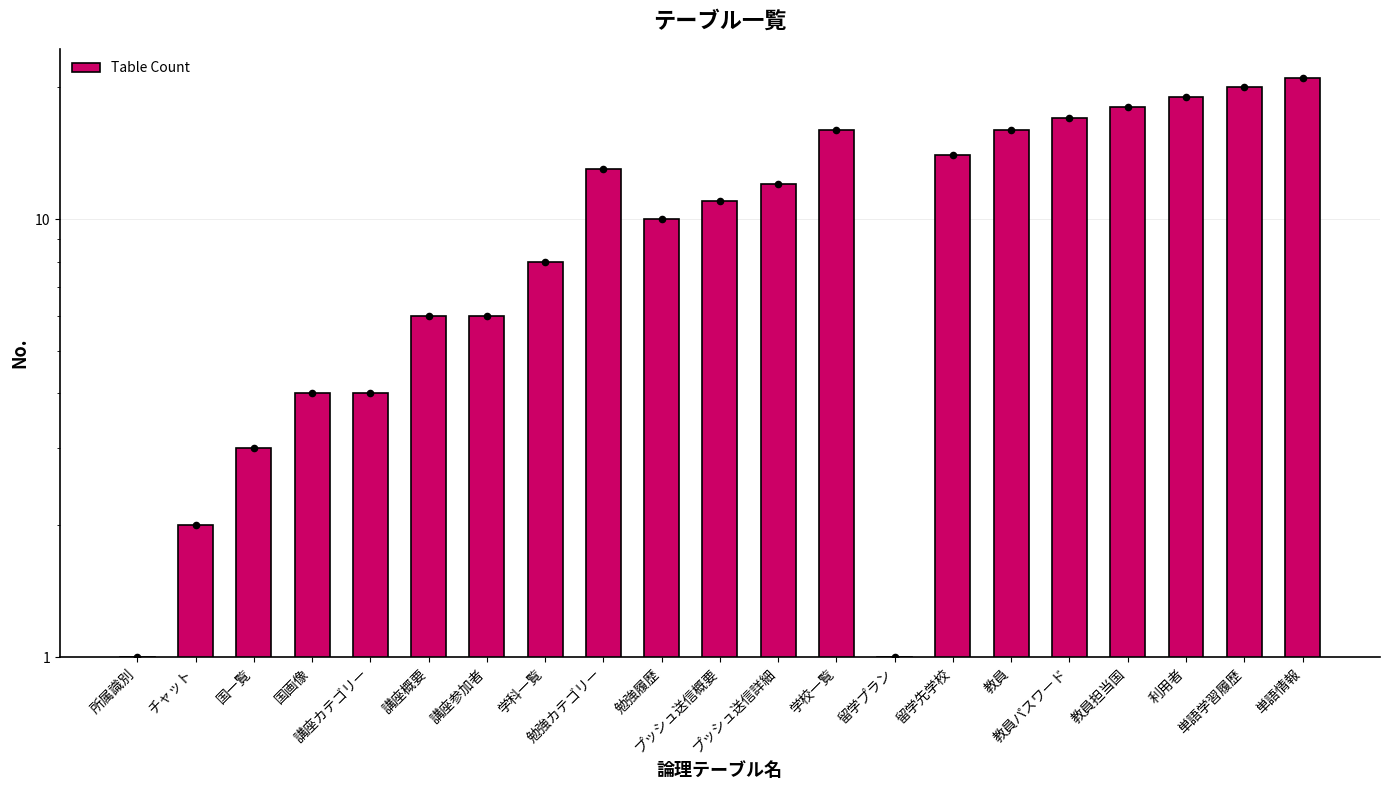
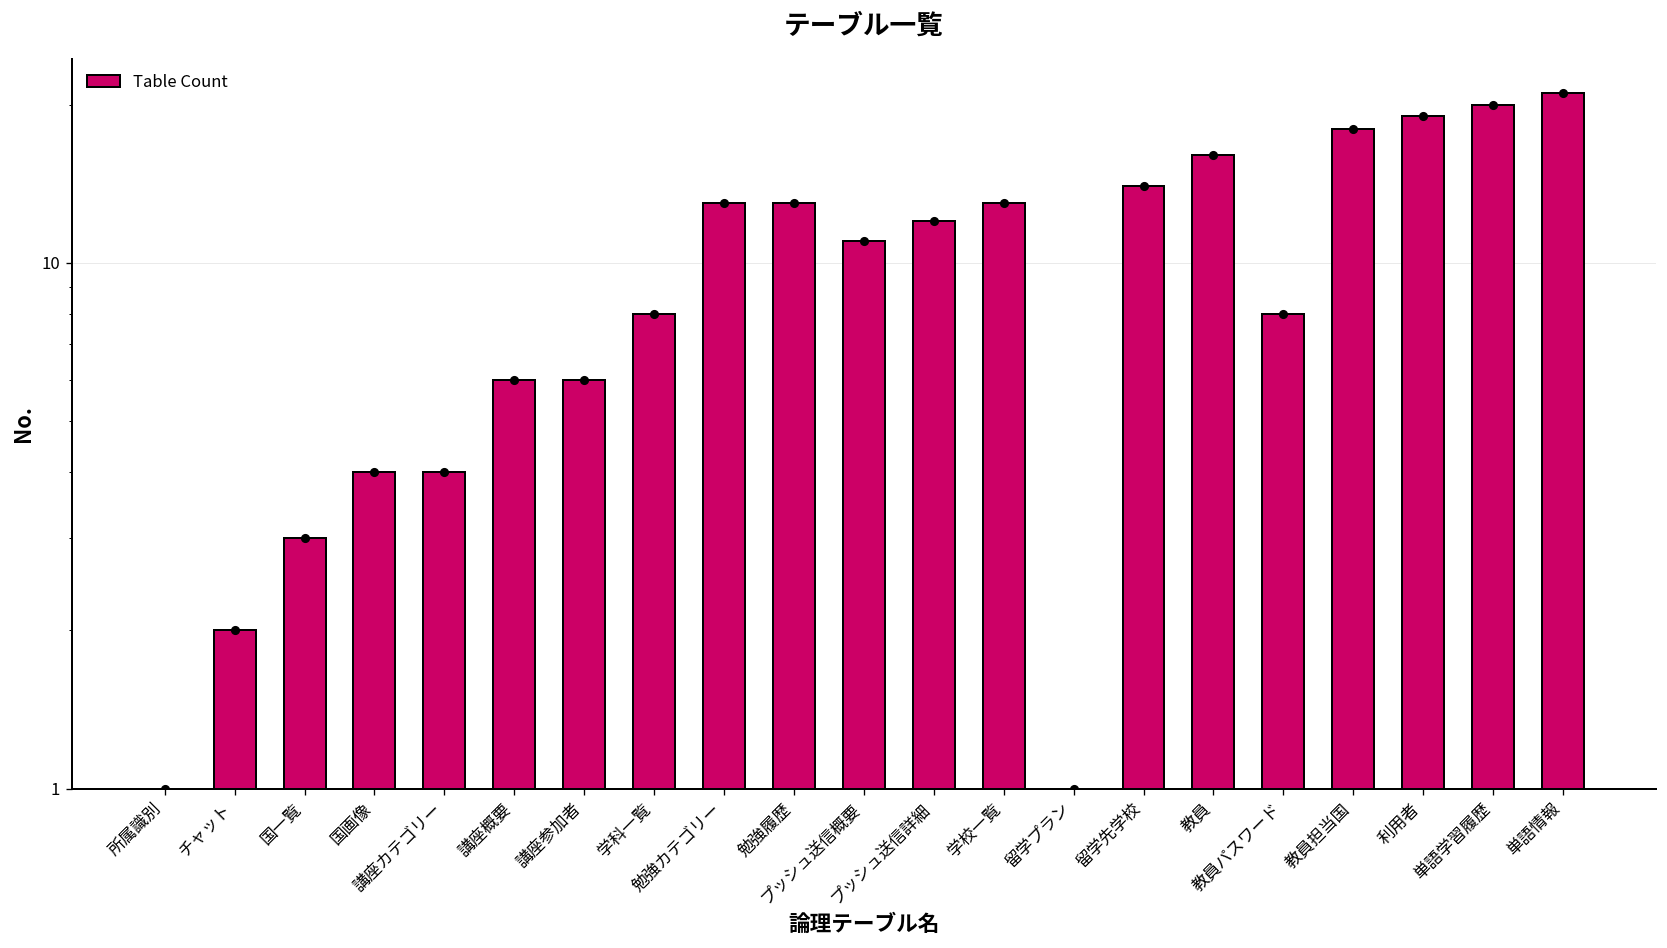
勉強履歴: 10 -> 13
学校一覧: 16 -> 13
教員パスワード: 17 -> 8
